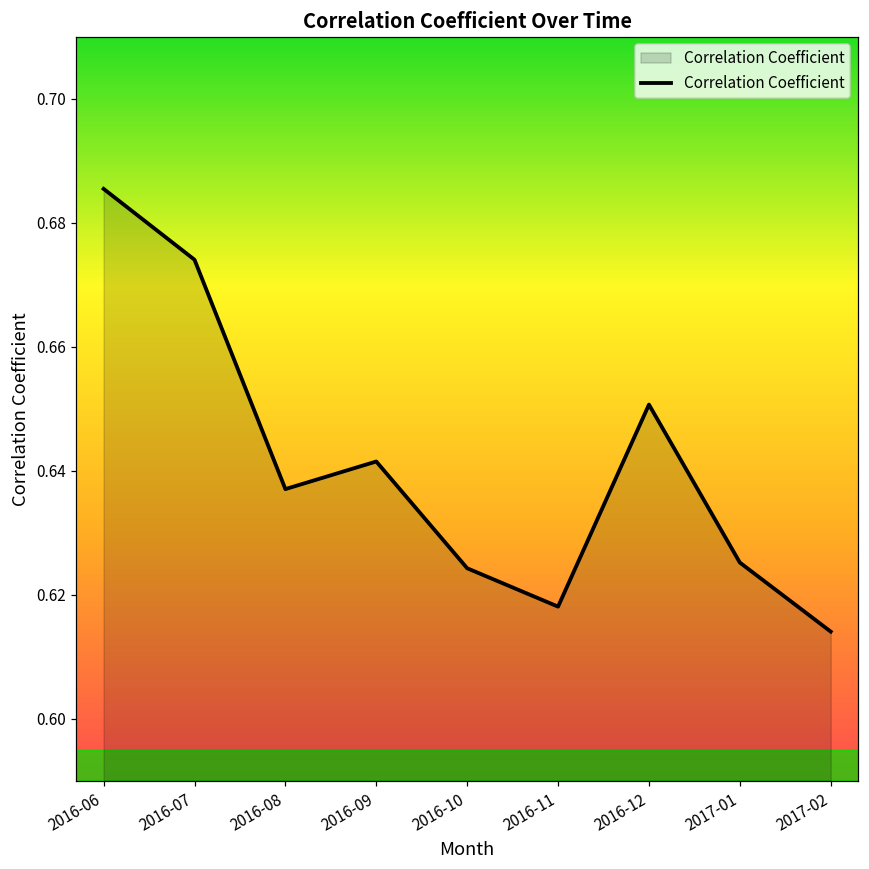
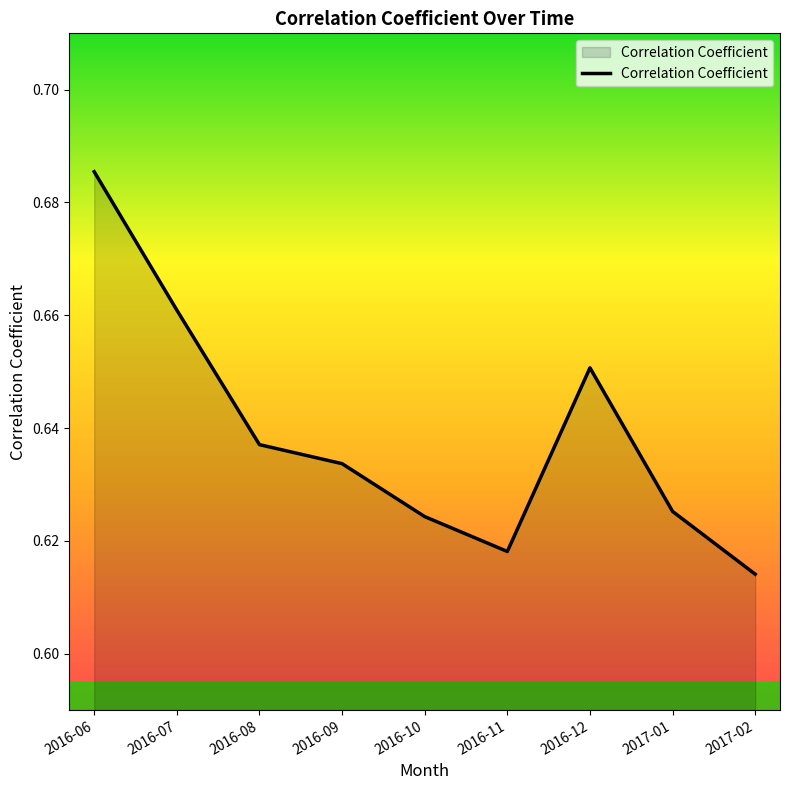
2016-07: 0.674 -> 0.661
2016-09: 0.642 -> 0.634
